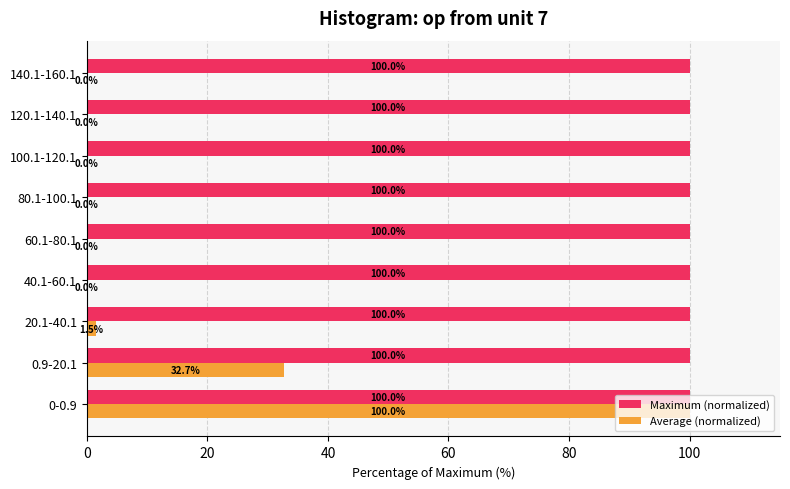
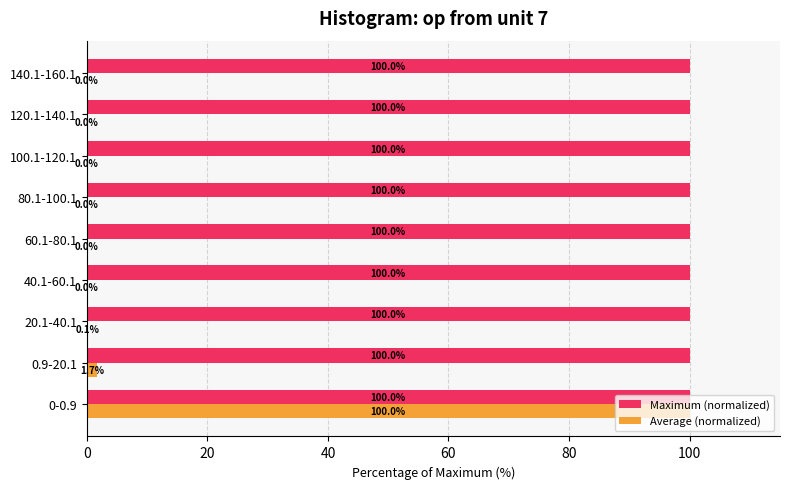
Average (normalized), 20.1-40.1: 1.5% -> 0.1%
Average (normalized), 0.9-20.1: 32.7% -> 1.7%
